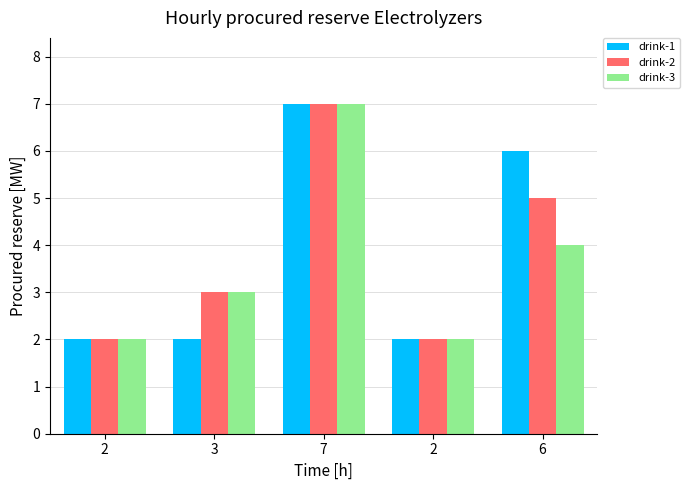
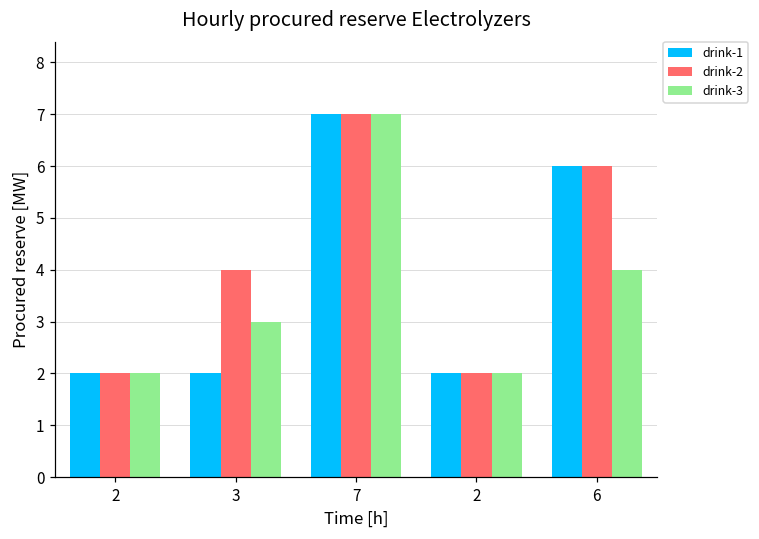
drink-2, 3: 3 -> 4
drink-2, 6: 5 -> 6
